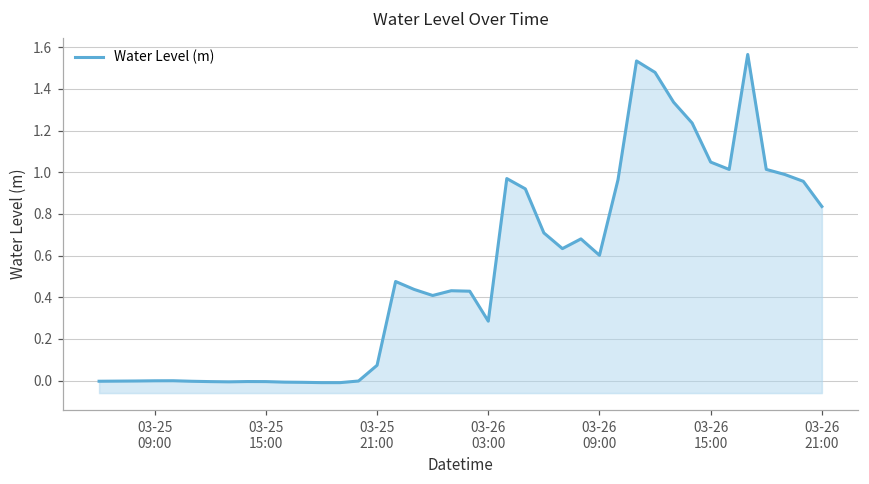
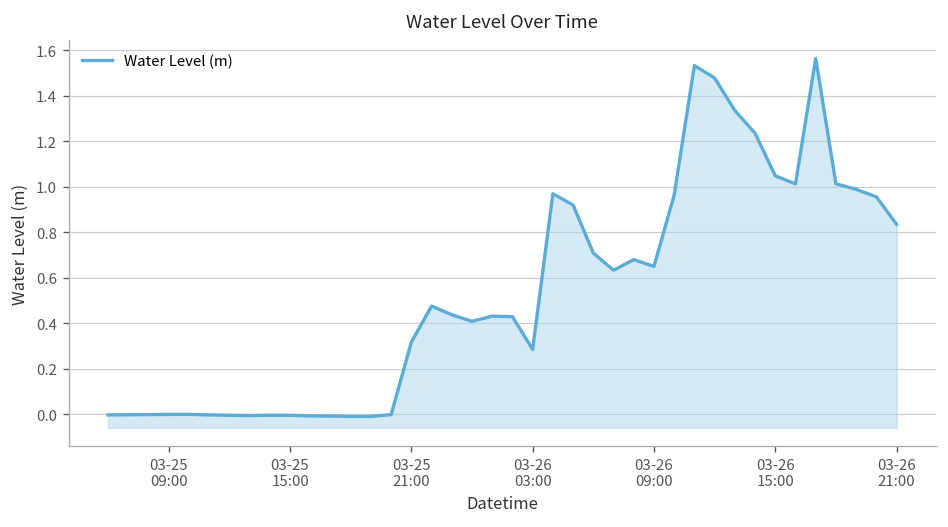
03-25 21:00: 0.07 -> 0.32
03-26 09:00: 0.60 -> 0.65
